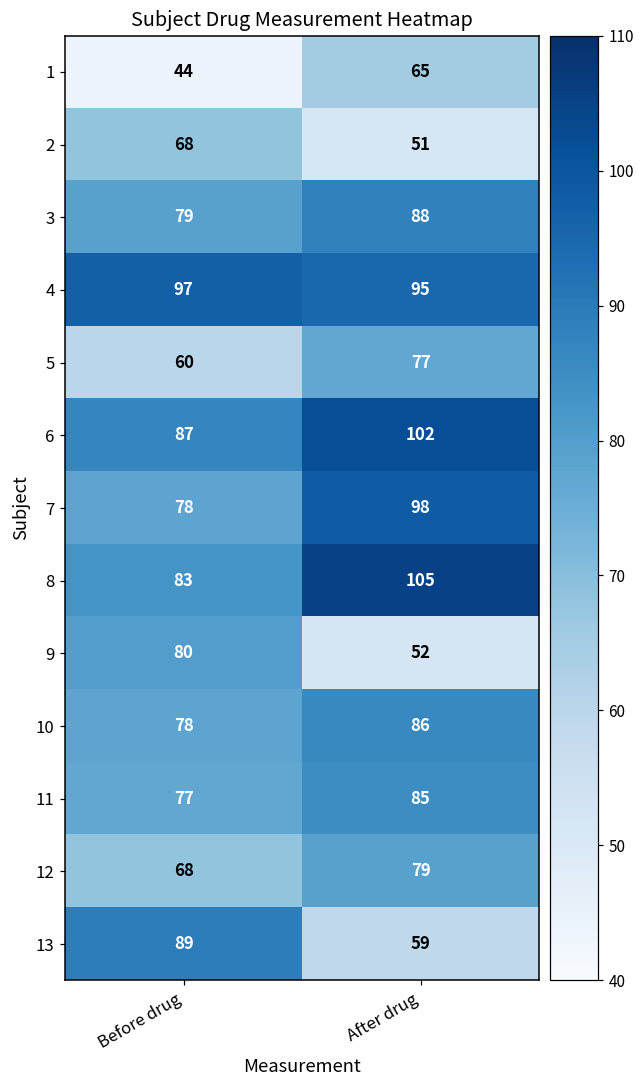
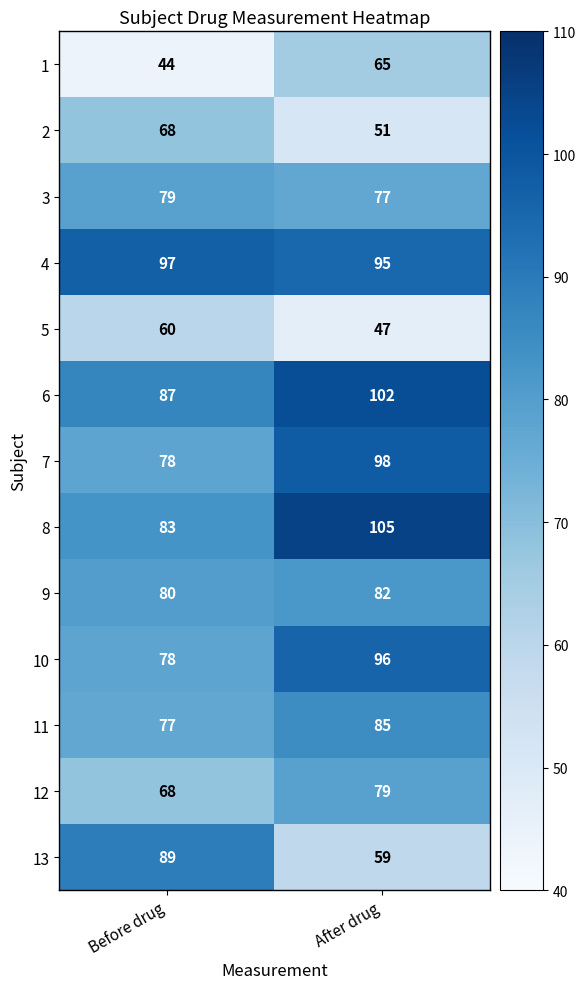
3, After drug: 88 -> 77
5, After drug: 77 -> 47
9, After drug: 52 -> 82
10, After drug: 86 -> 96
